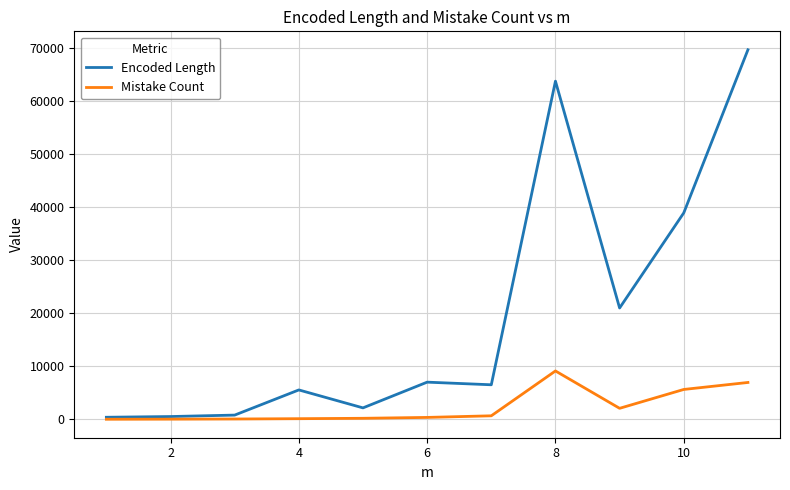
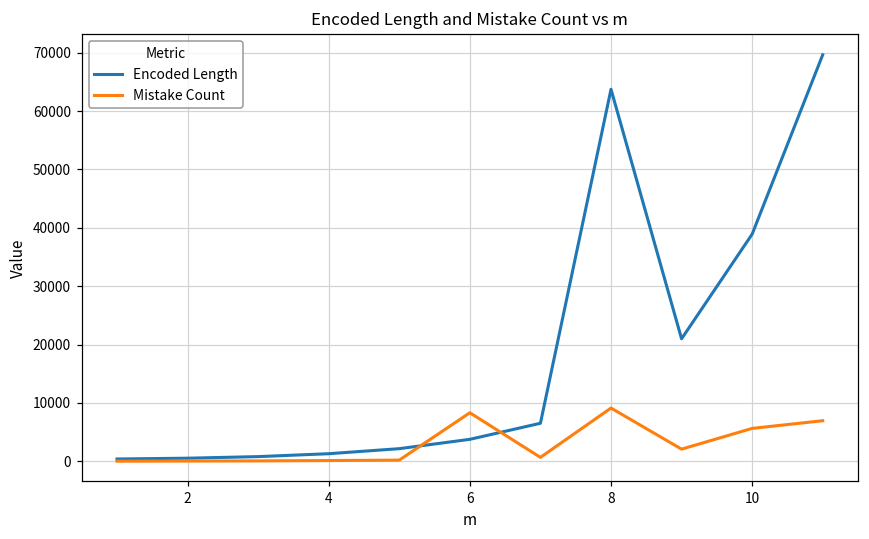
Encoded Length, 4: 6000 -> 1000
Encoded Length, 6: 7000 -> 4000
Mistake Count, 6: 0 -> 8000
